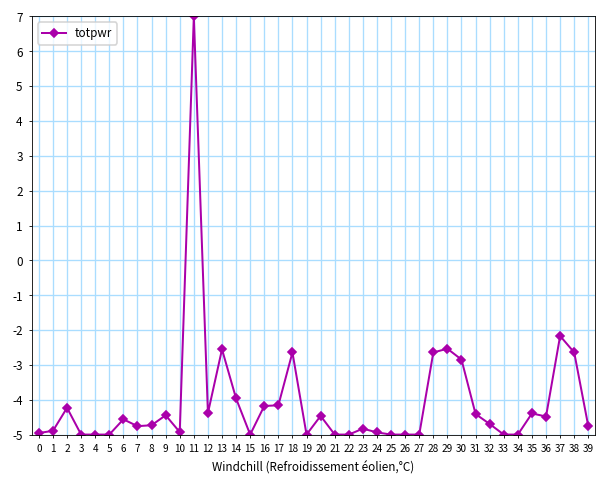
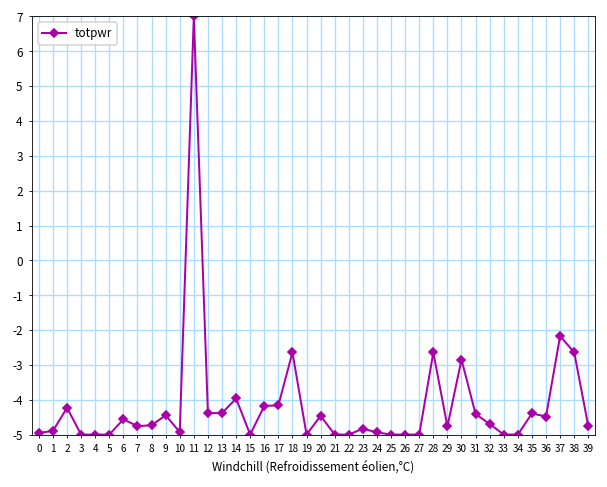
13: -2.6 -> -4.4
29: -2.5 -> -4.8
